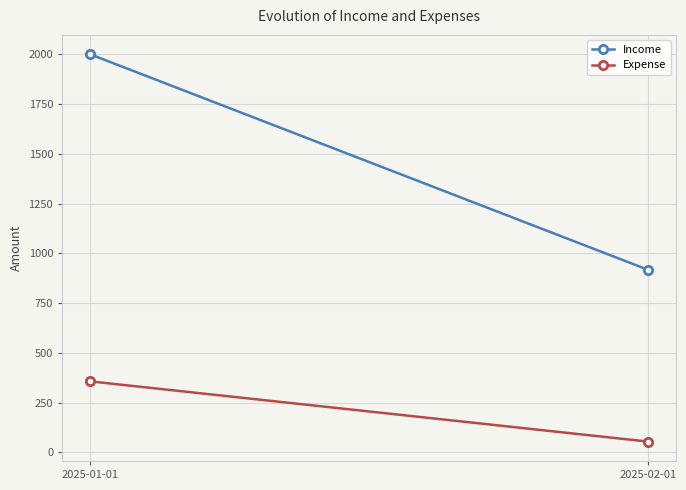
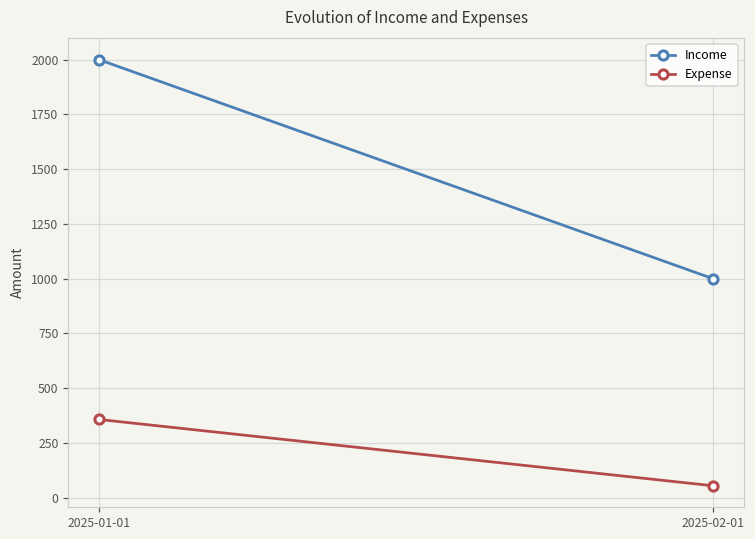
Income, 2025-02-01: 920 -> 1000
